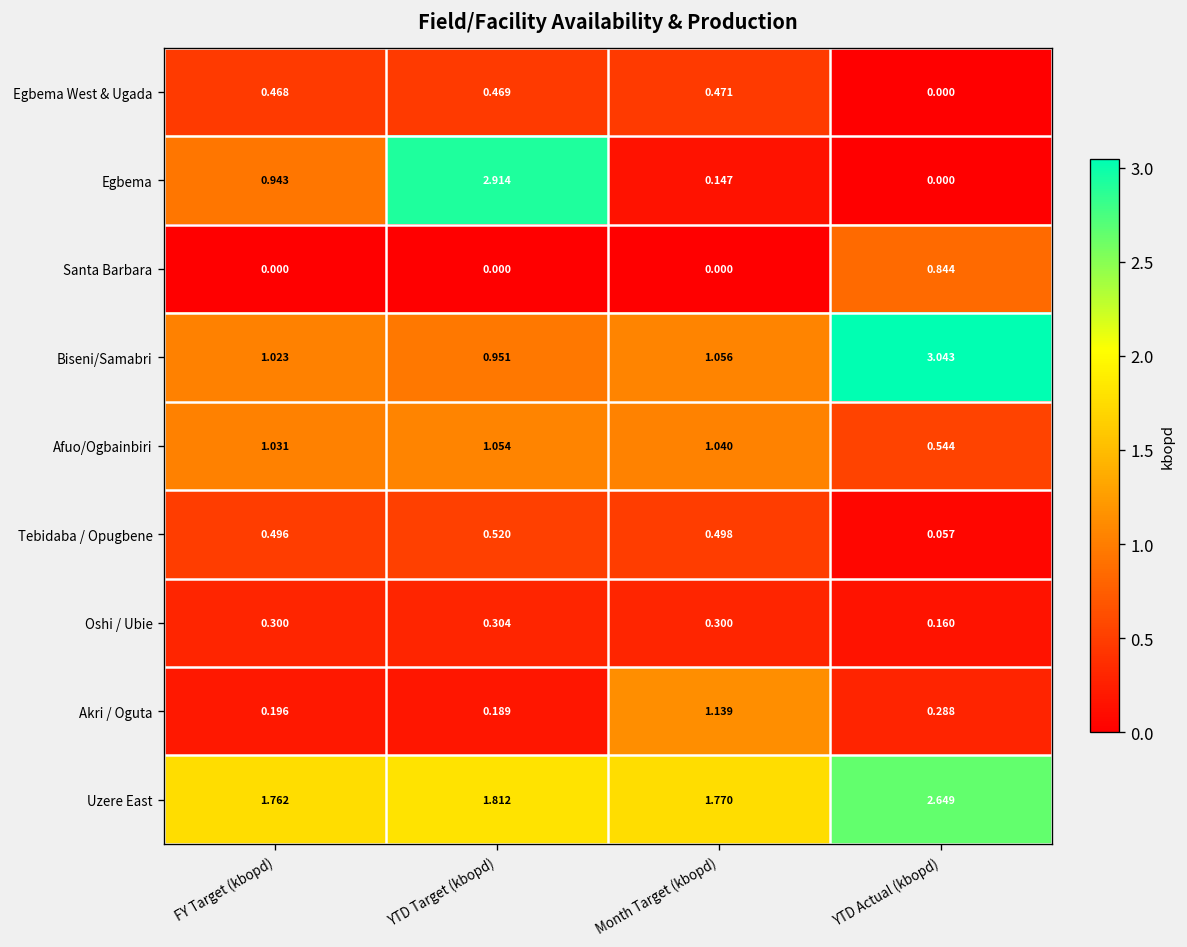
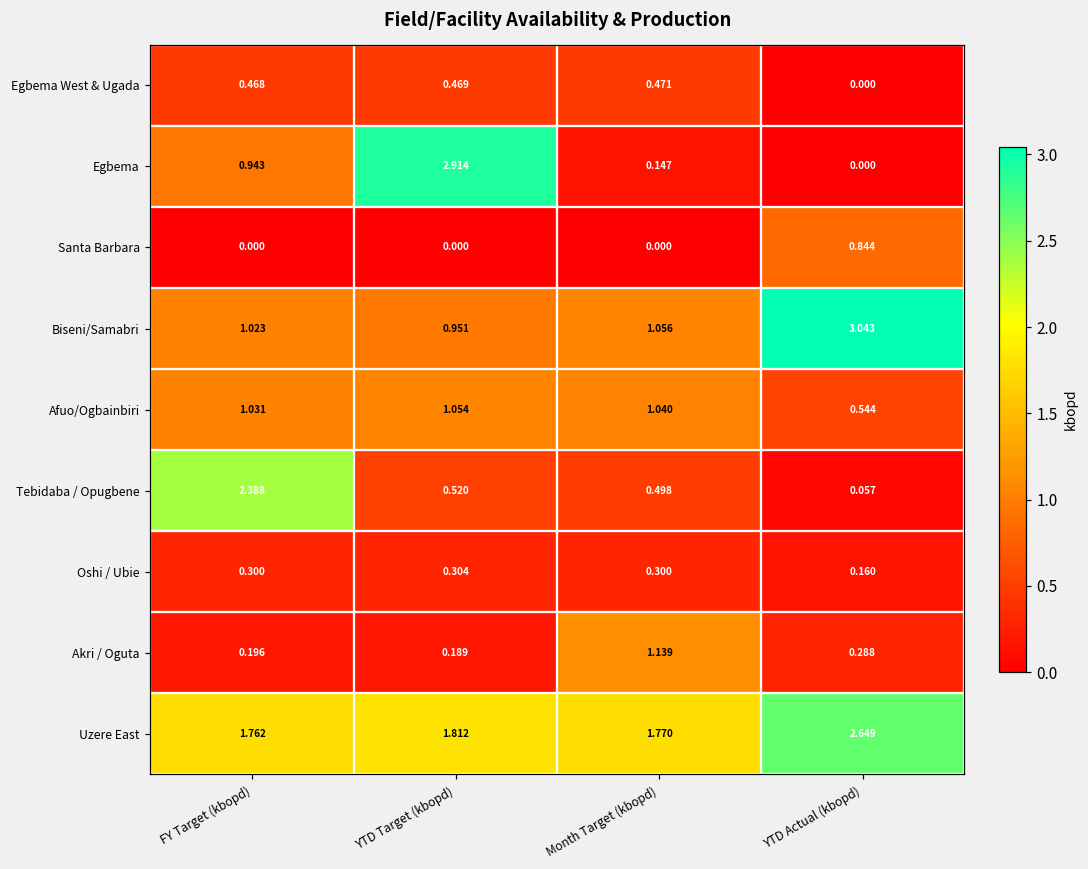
Tebidaba / Opugbene, FY Target (kbopd): 0.496 -> 2.388
